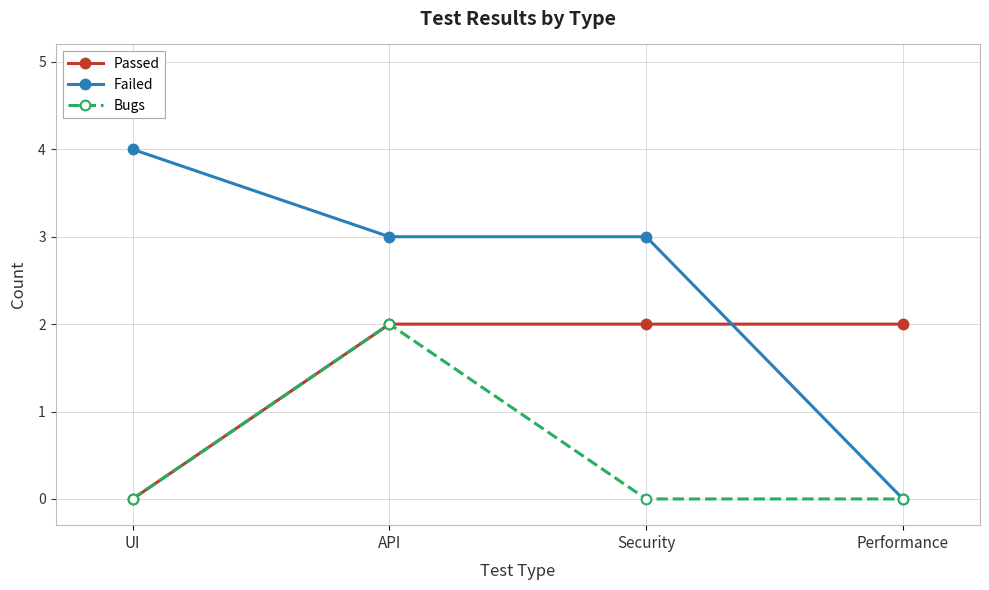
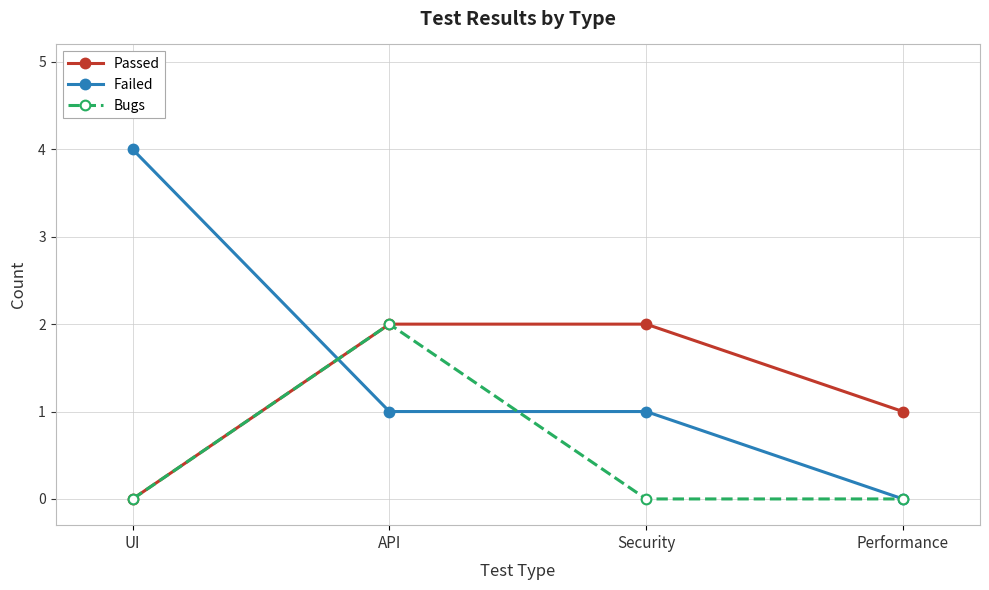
Failed, API: 3 -> 1
Failed, Security: 3 -> 1
Passed, Performance: 2 -> 1
